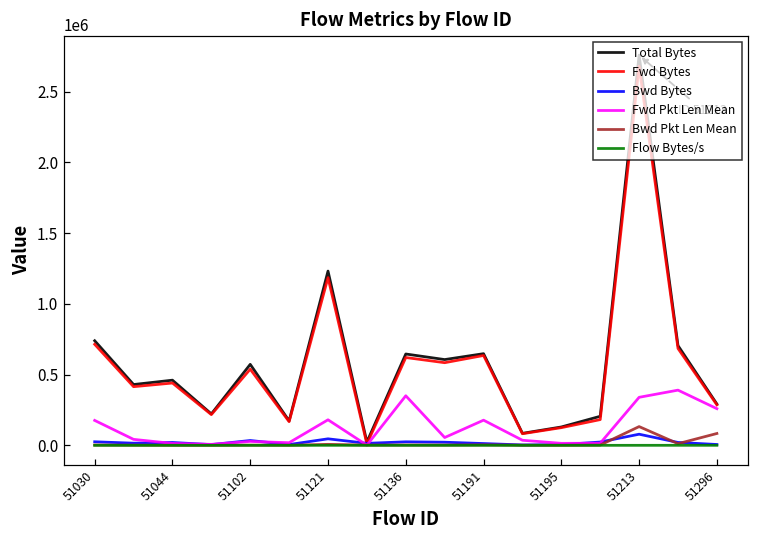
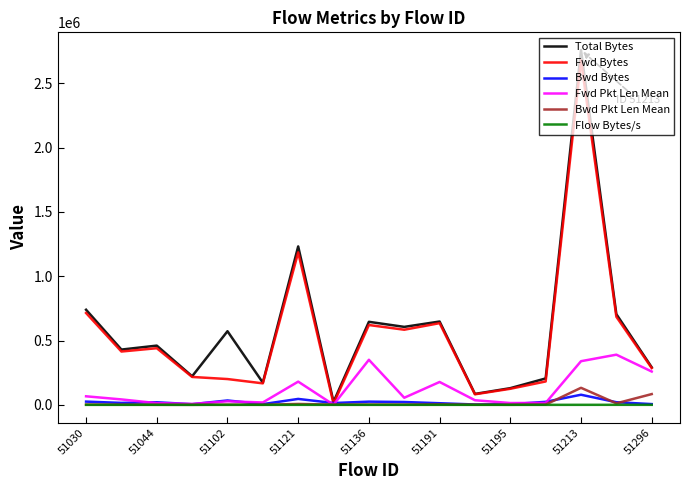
Fwd Pkt Len Mean, 51030: 180000 -> 70000
Fwd Bytes, 51102: 540000 -> 200000
